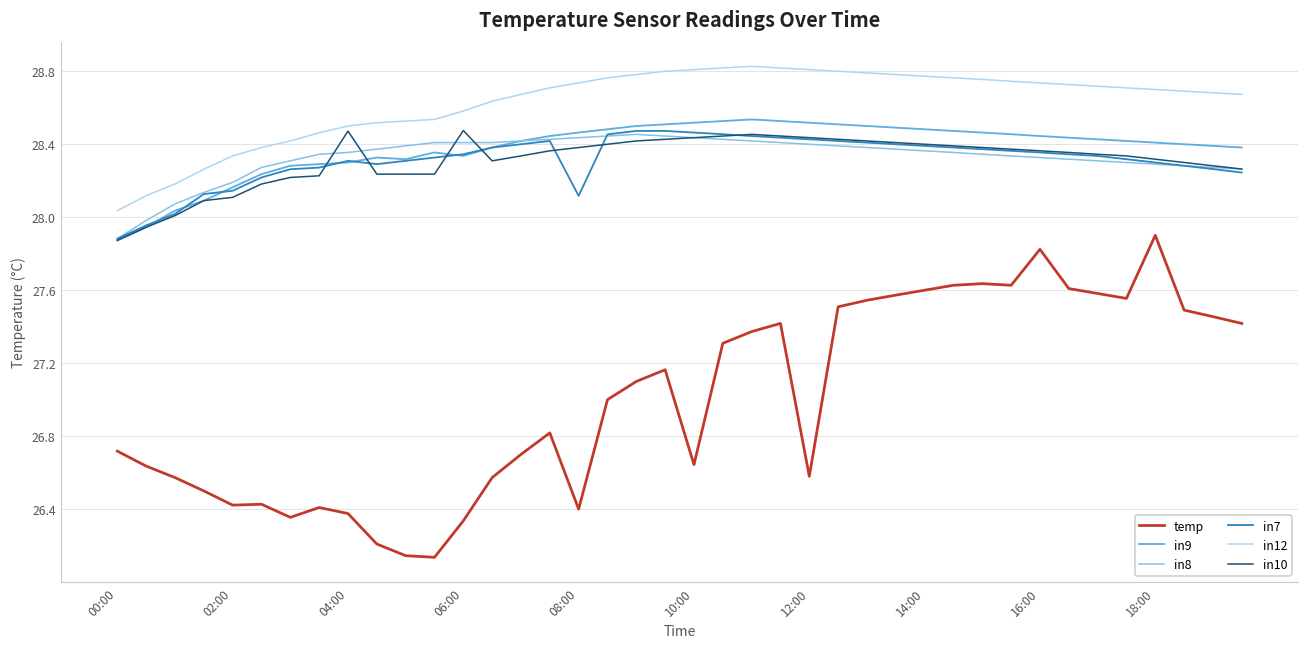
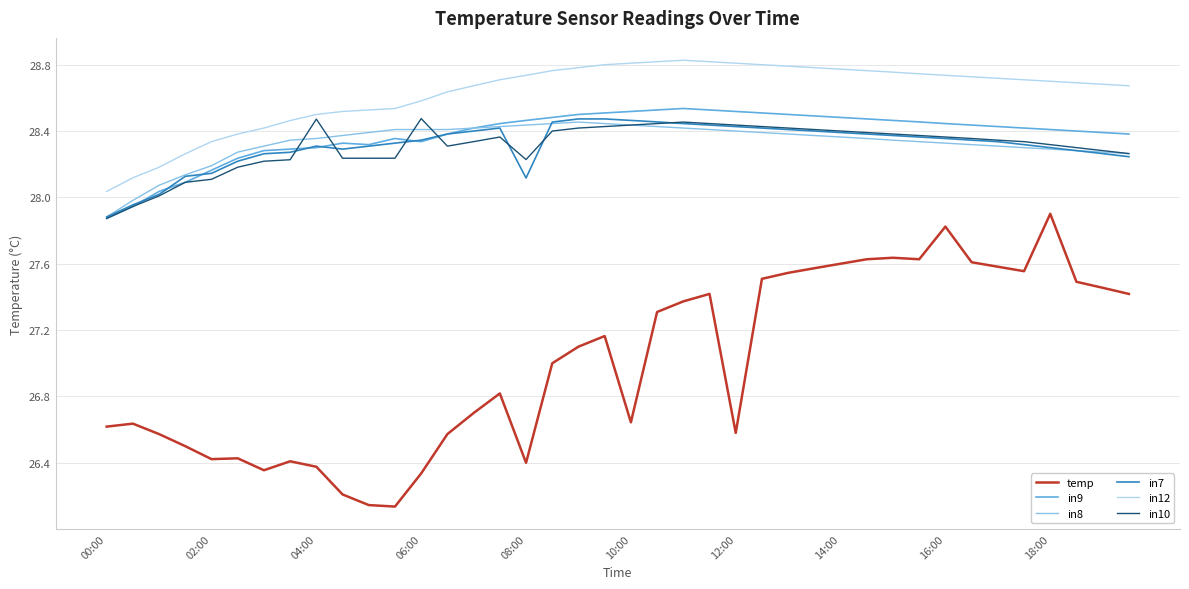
temp, 00:00: 26.72 -> 26.62
in10, 08:00: 28.38 -> 28.23
